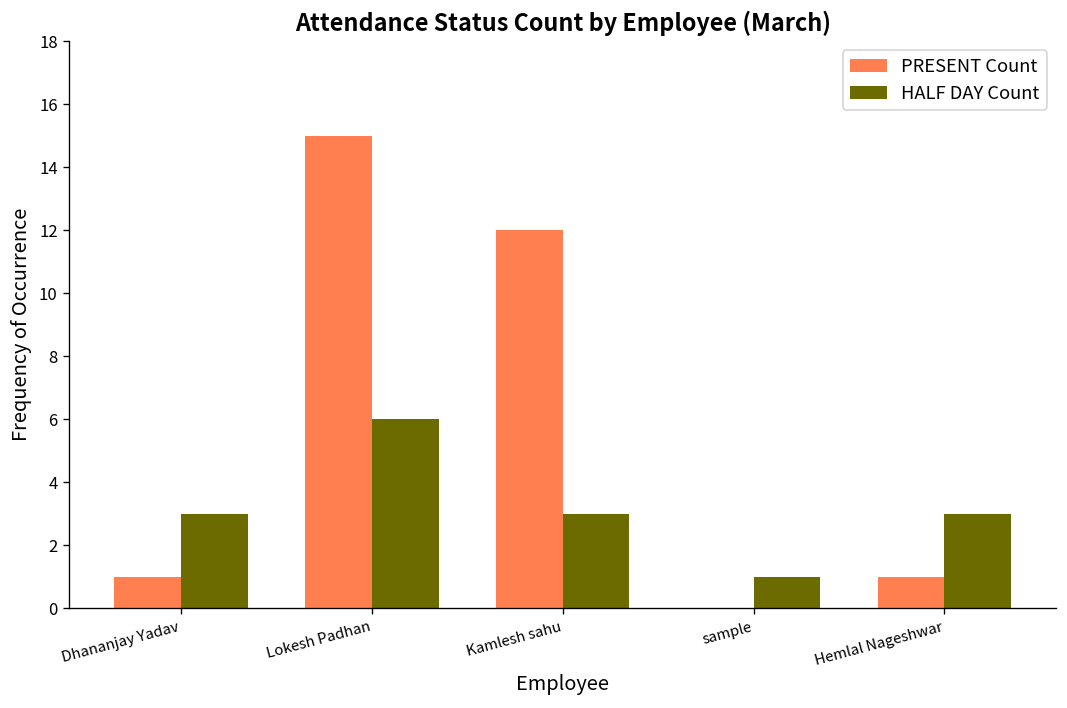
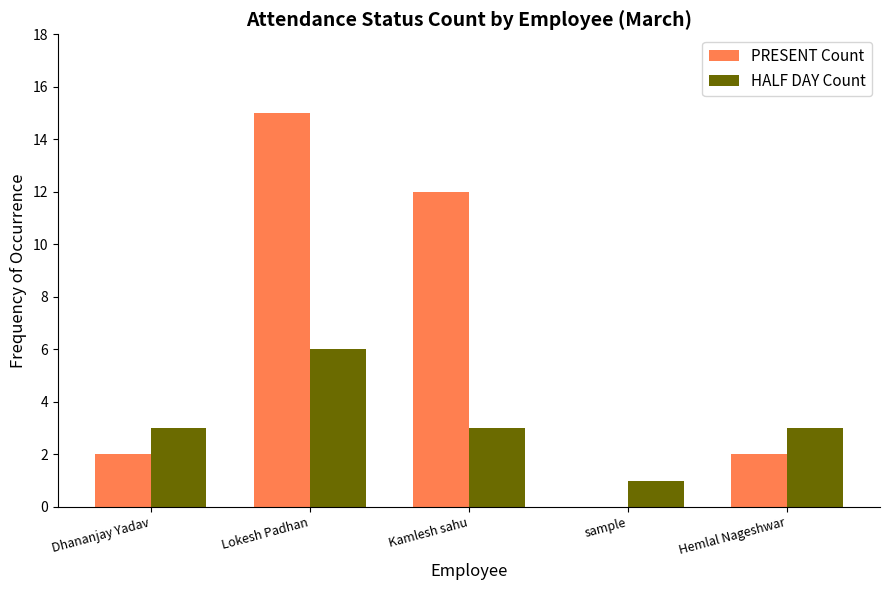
PRESENT Count, Dhananjay Yadav: 1 -> 2
PRESENT Count, Hemlal Nageshwar: 1 -> 2
